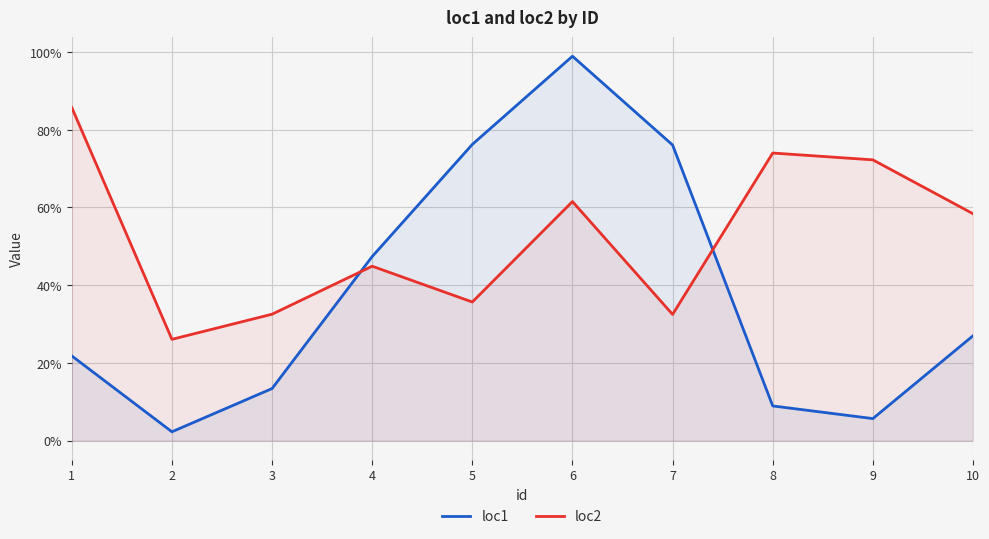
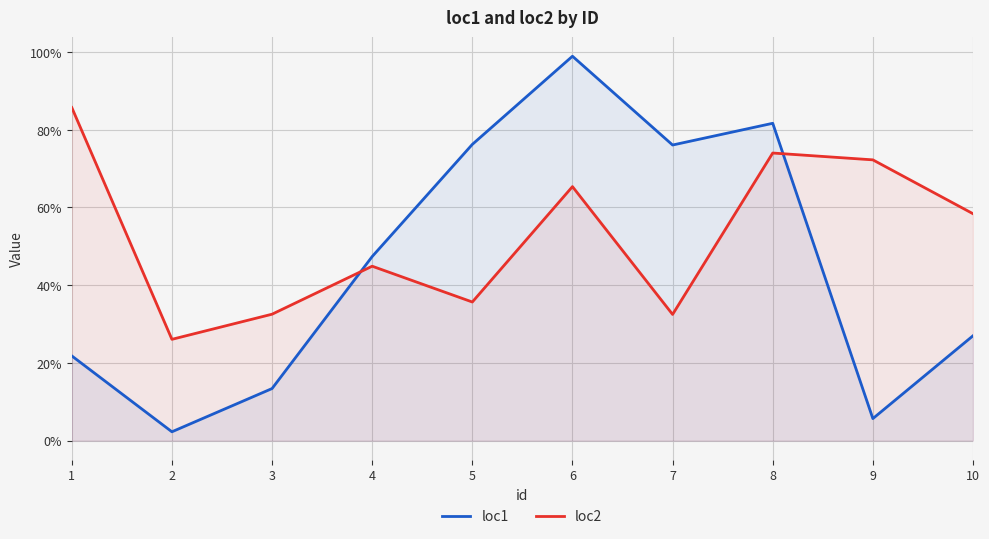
loc2, 6: 62% -> 65%
loc1, 8: 9% -> 82%
